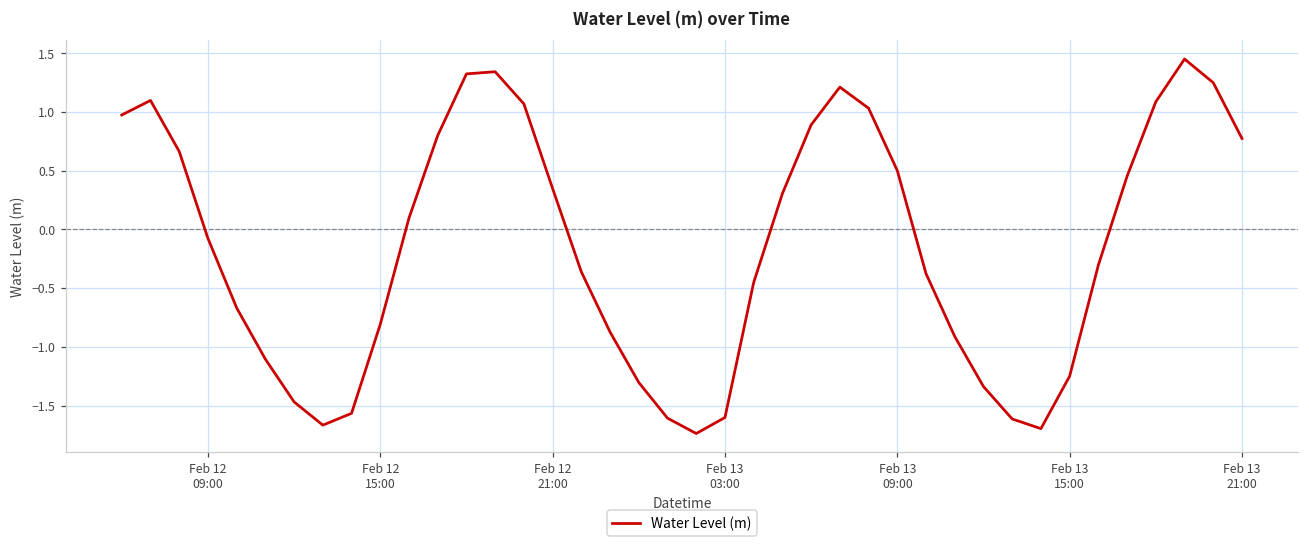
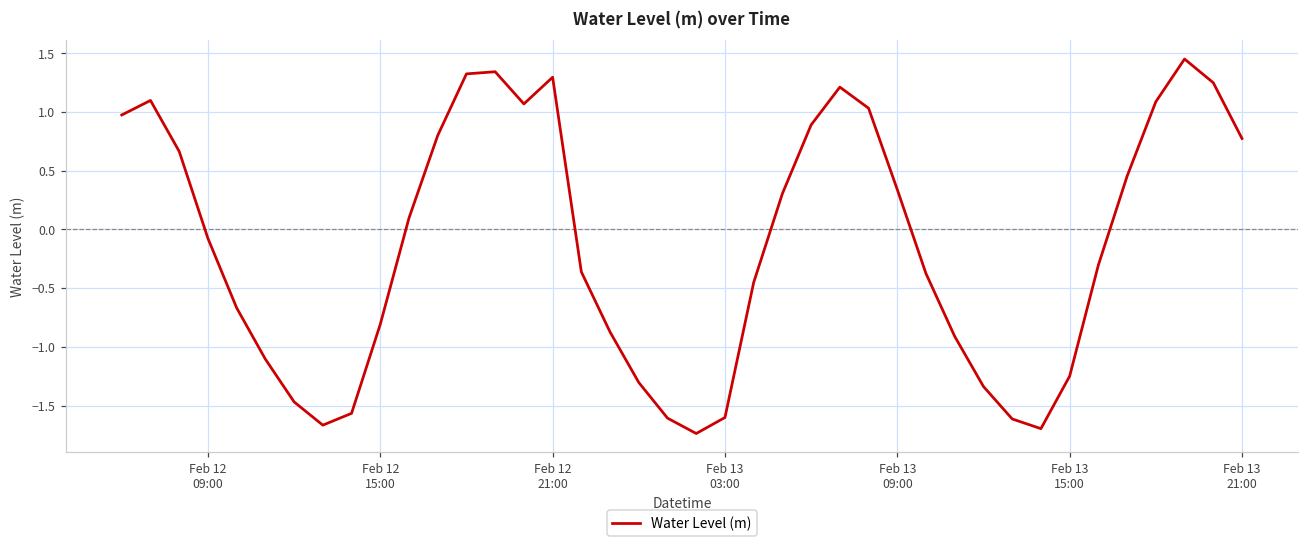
Feb 12 21:00: 0.35 -> 1.30
Feb 13 09:00: 0.50 -> 0.34
